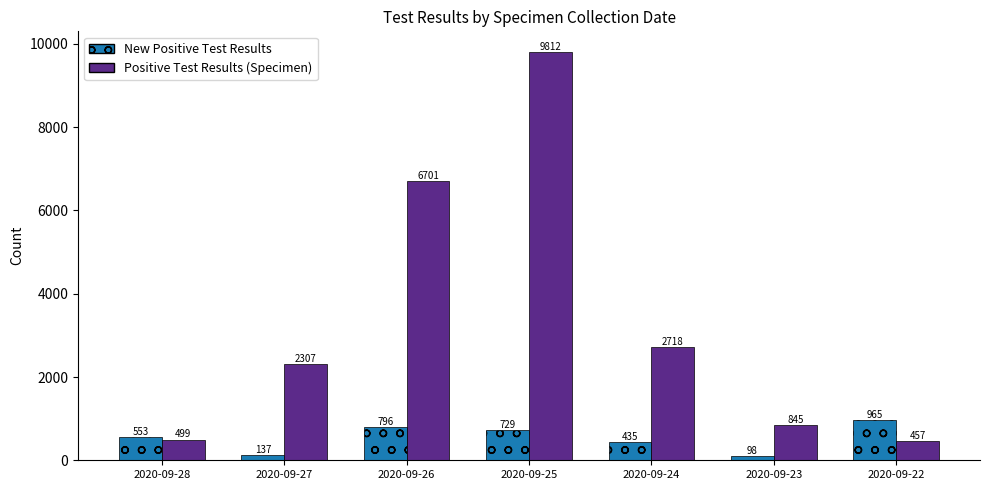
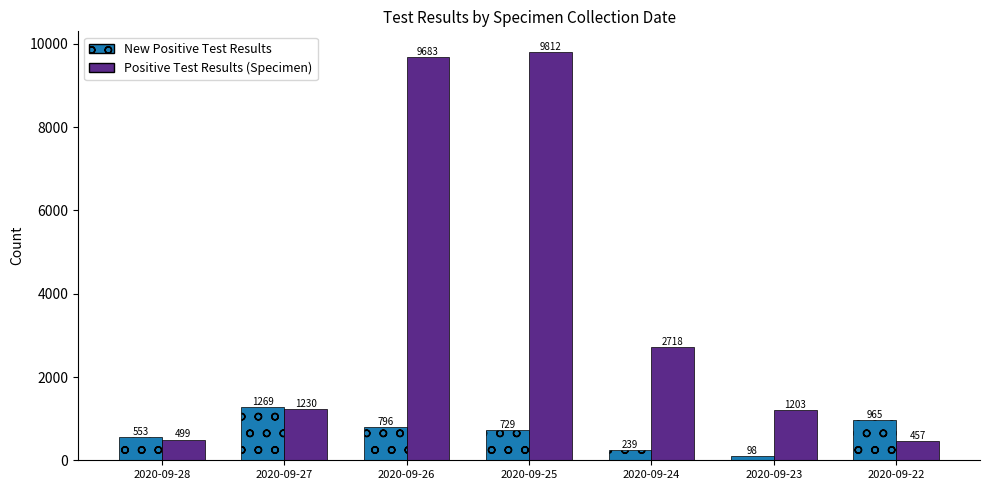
New Positive Test Results, 2020-09-27: 137 -> 1269
Positive Test Results (Specimen), 2020-09-27: 2307 -> 1230
Positive Test Results (Specimen), 2020-09-26: 6701 -> 9683
New Positive Test Results, 2020-09-24: 435 -> 239
Positive Test Results (Specimen), 2020-09-23: 845 -> 1203
